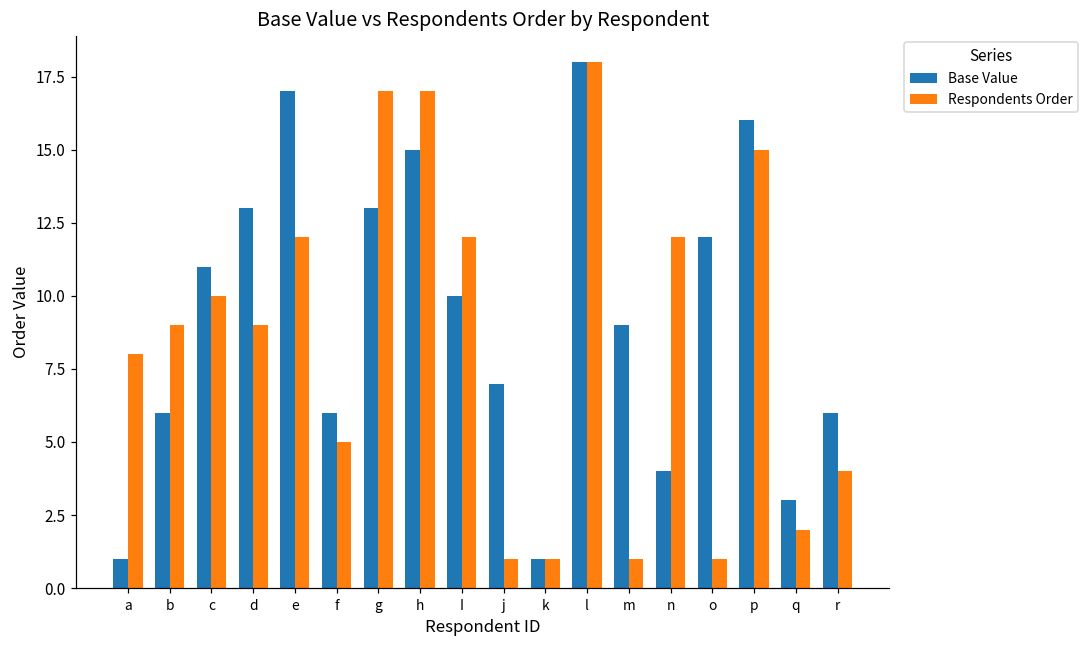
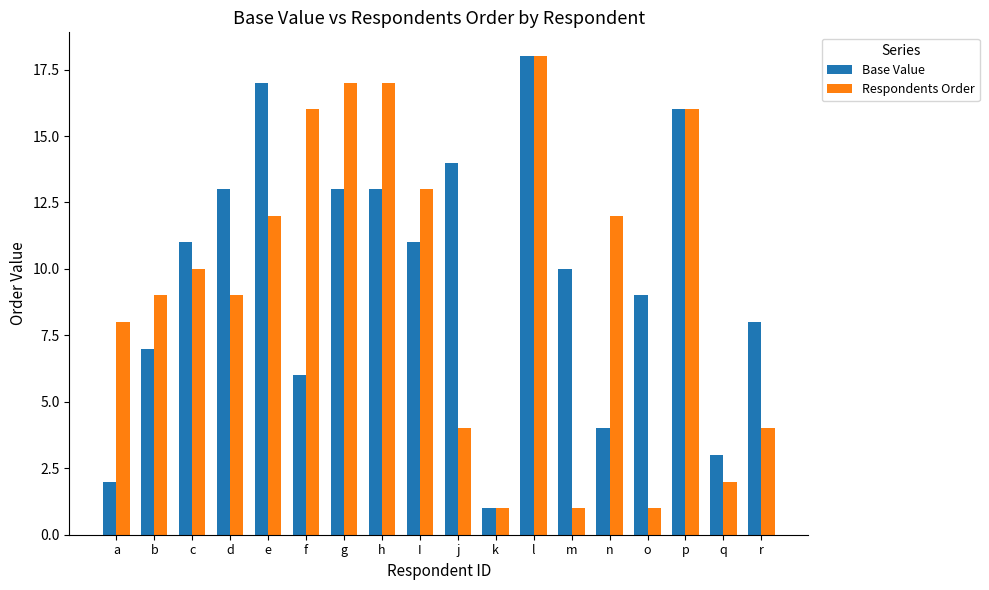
Base Value, a: 1 -> 2
Base Value, b: 6 -> 7
Respondents Order, f: 5 -> 16
Base Value, h: 15 -> 13
Base Value, I: 10 -> 11
Respondents Order, I: 12 -> 13
Base Value, j: 7 -> 14
Respondents Order, j: 1 -> 4
Base Value, m: 9 -> 10
Base Value, o: 12 -> 9
Respondents Order, p: 15 -> 16
Base Value, r: 6 -> 8
